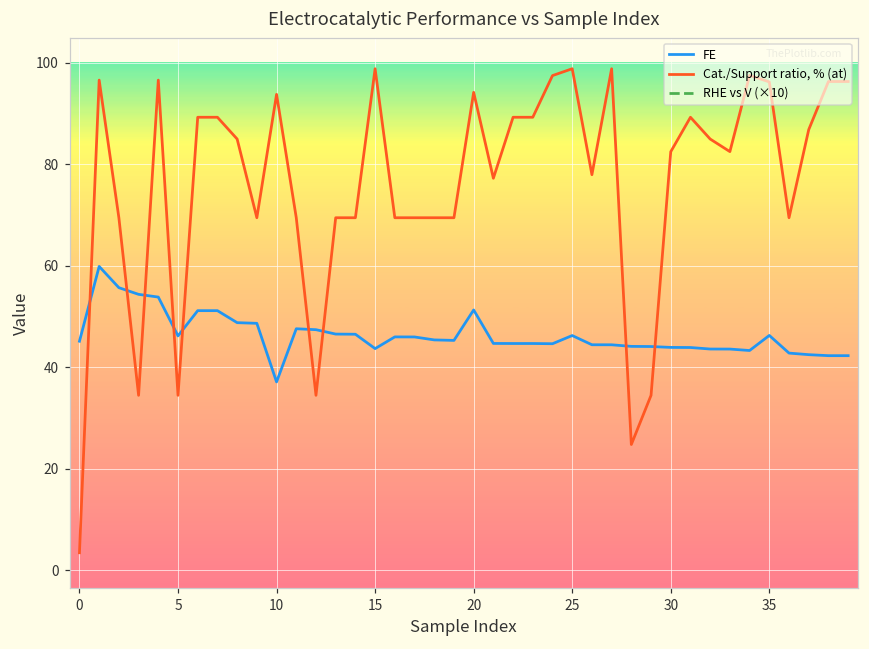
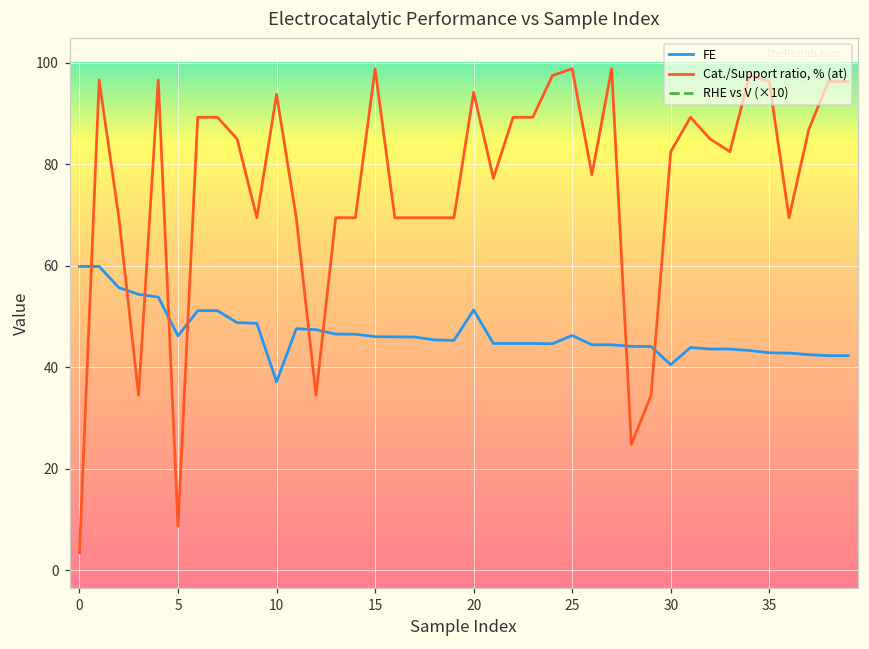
FE, 0: 45 -> 60
Cat./Support ratio, % (at), 5: 35 -> 9
FE, 15: 44 -> 46
FE, 30: 44 -> 41
FE, 35: 46 -> 43
